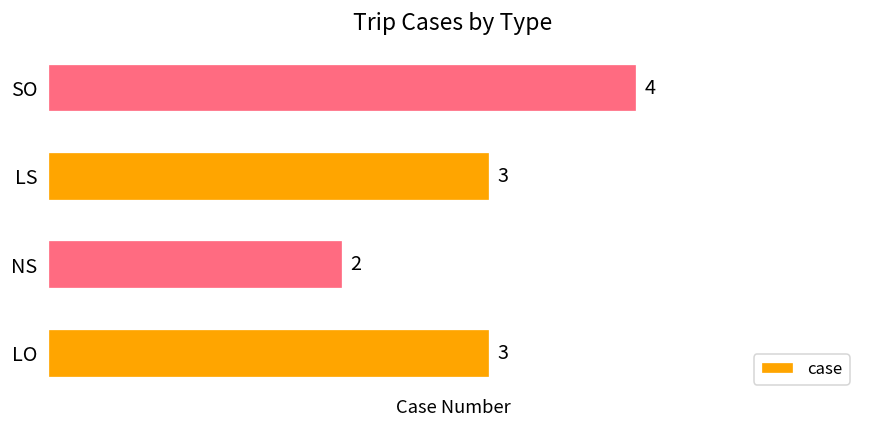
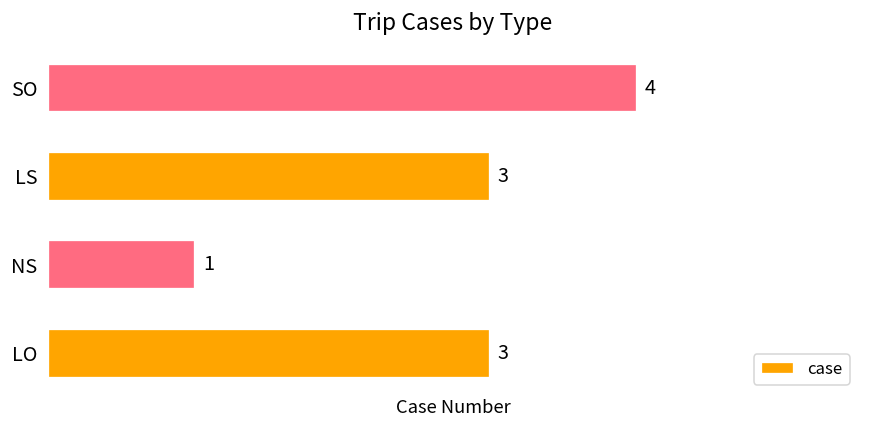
NS: 2 -> 1
